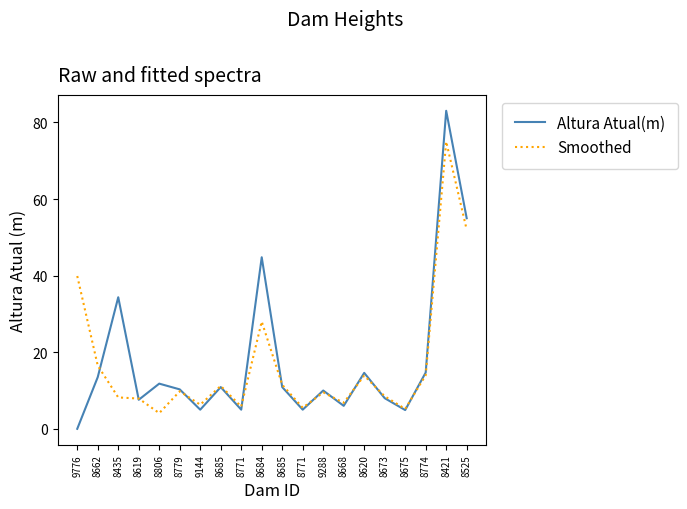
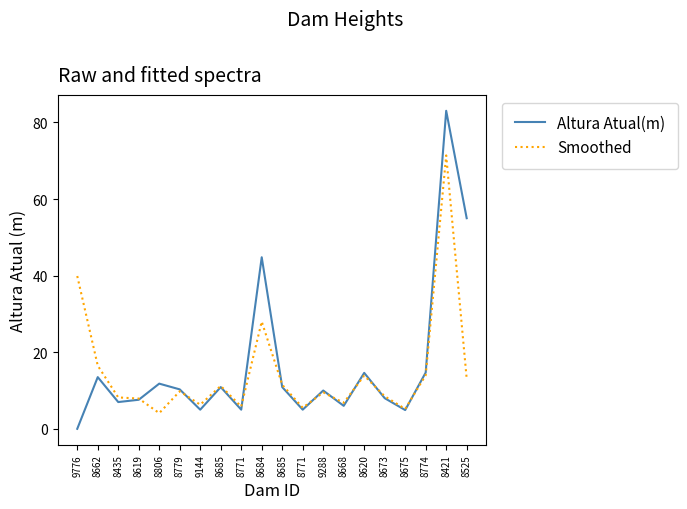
Altura Atual(m), 8435: 34 -> 7
Smoothed, 8421: 75 -> 71
Smoothed, 8525: 52 -> 13
